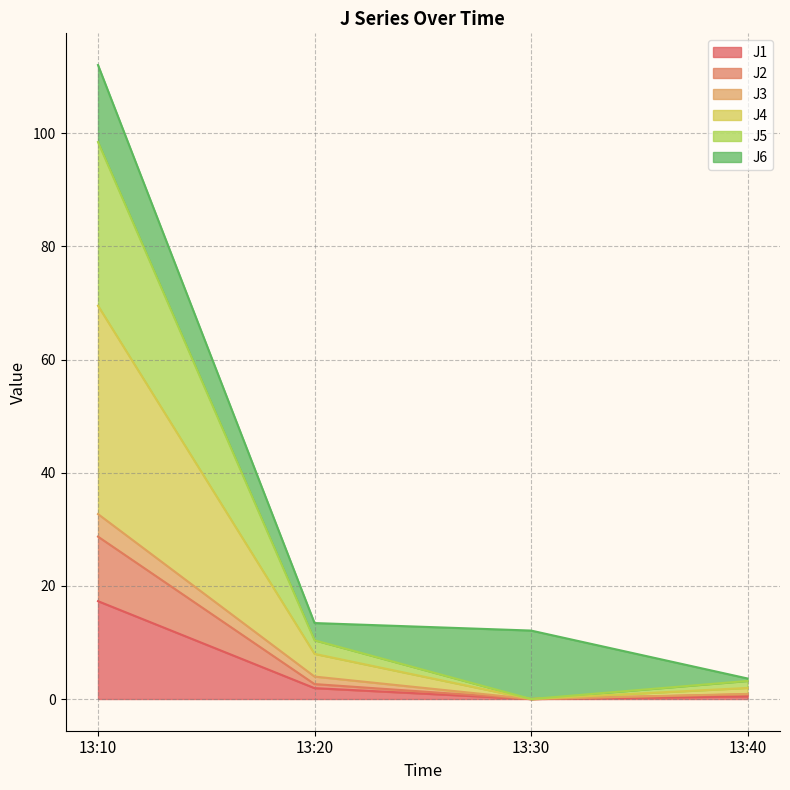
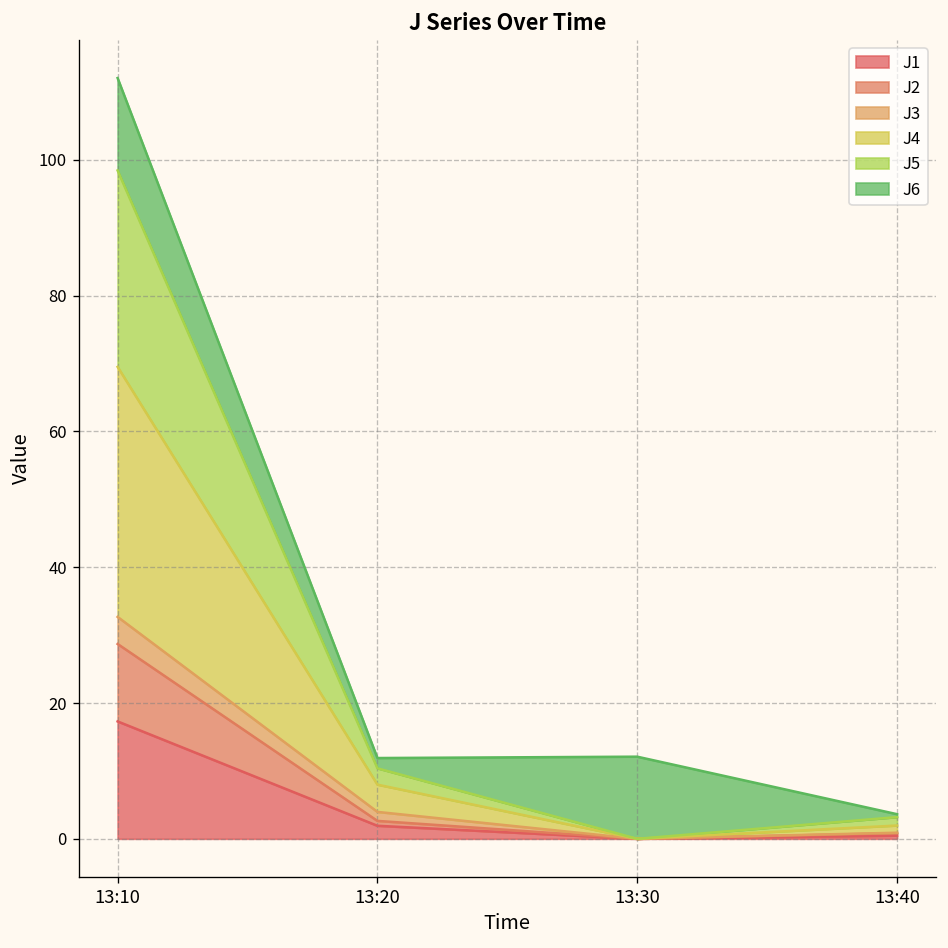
J6, 13:20: 3 -> 2
